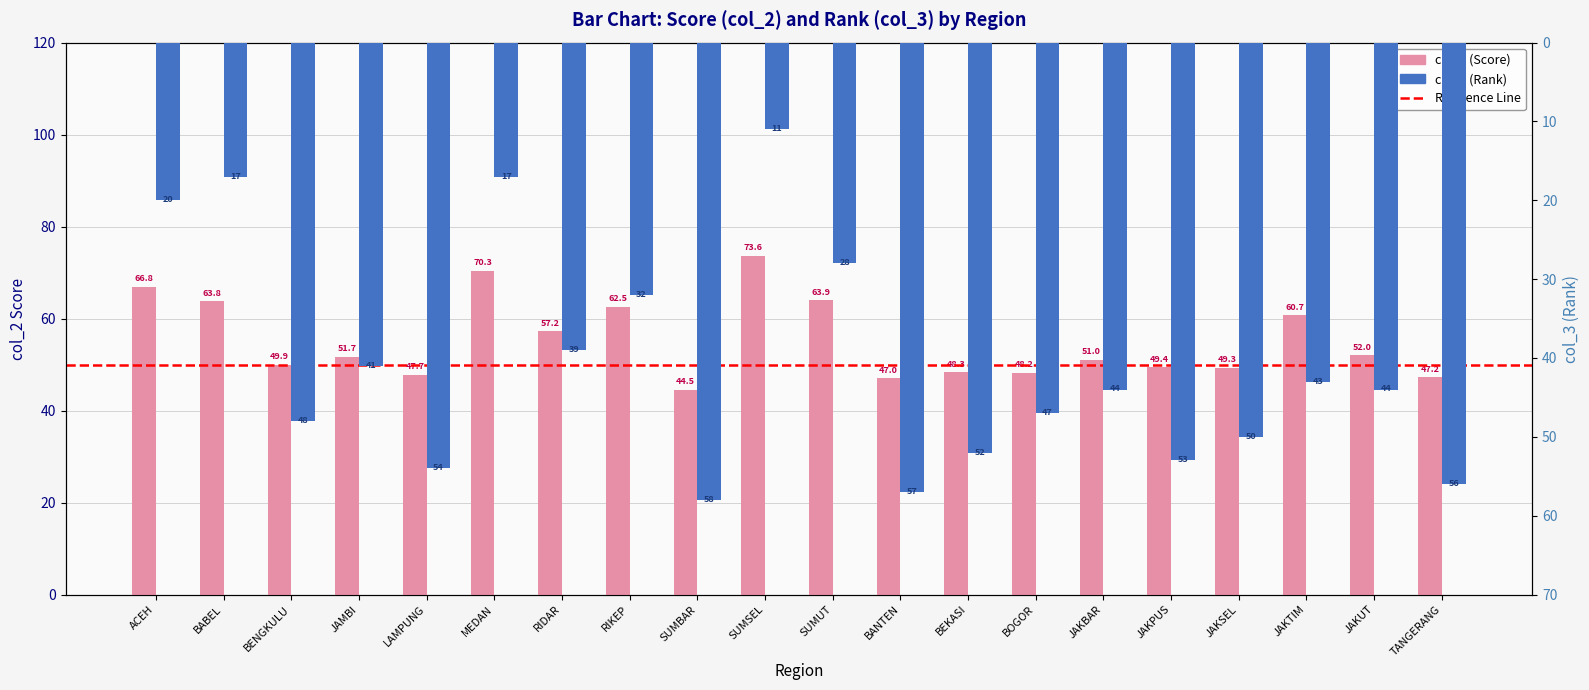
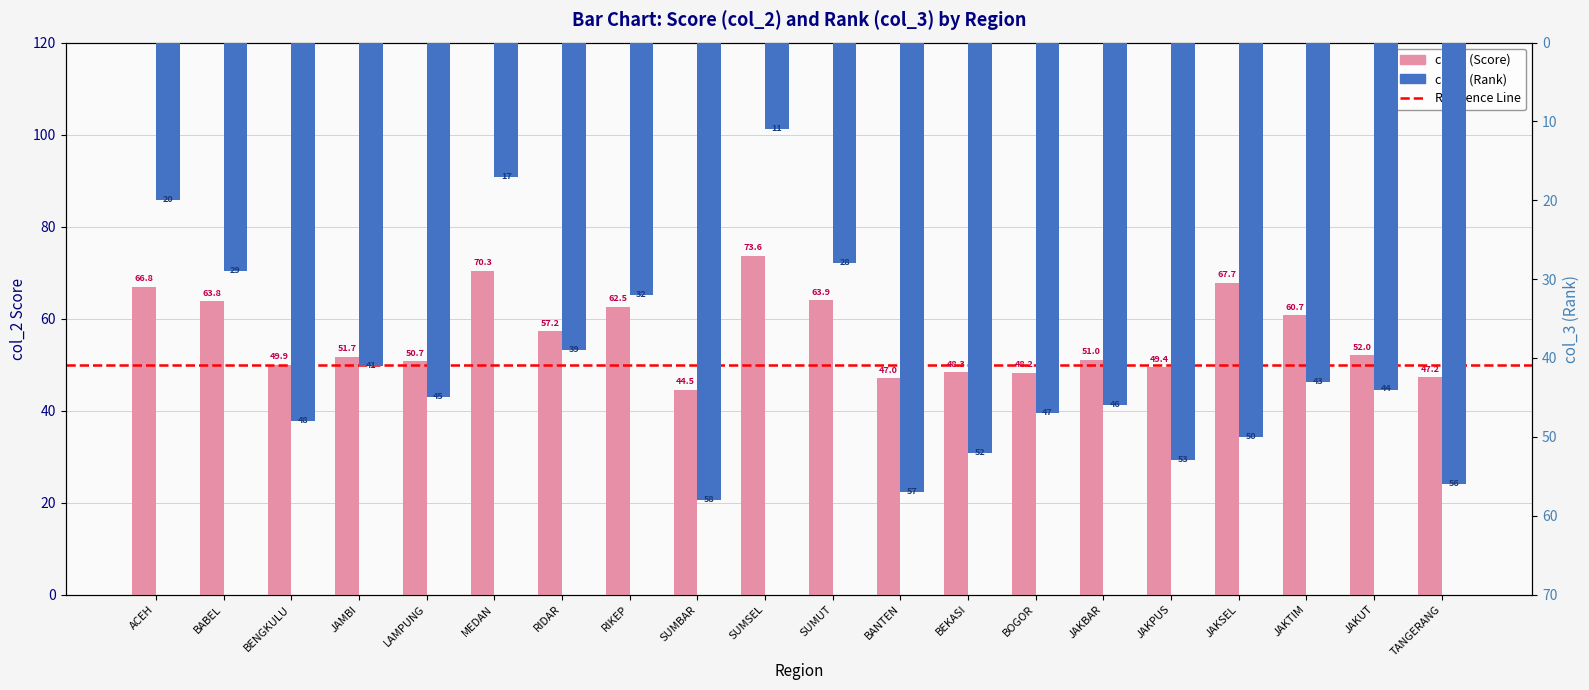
col_2 (Score), LAMPUNG: 47.7 -> 50.7
col_2 (Score), JAKSEL: 49.3 -> 67.7
col_3 (Rank), BABEL: 17 -> 29
col_3 (Rank), LAMPUNG: 54 -> 45
col_3 (Rank), JAKBAR: 44 -> 46
